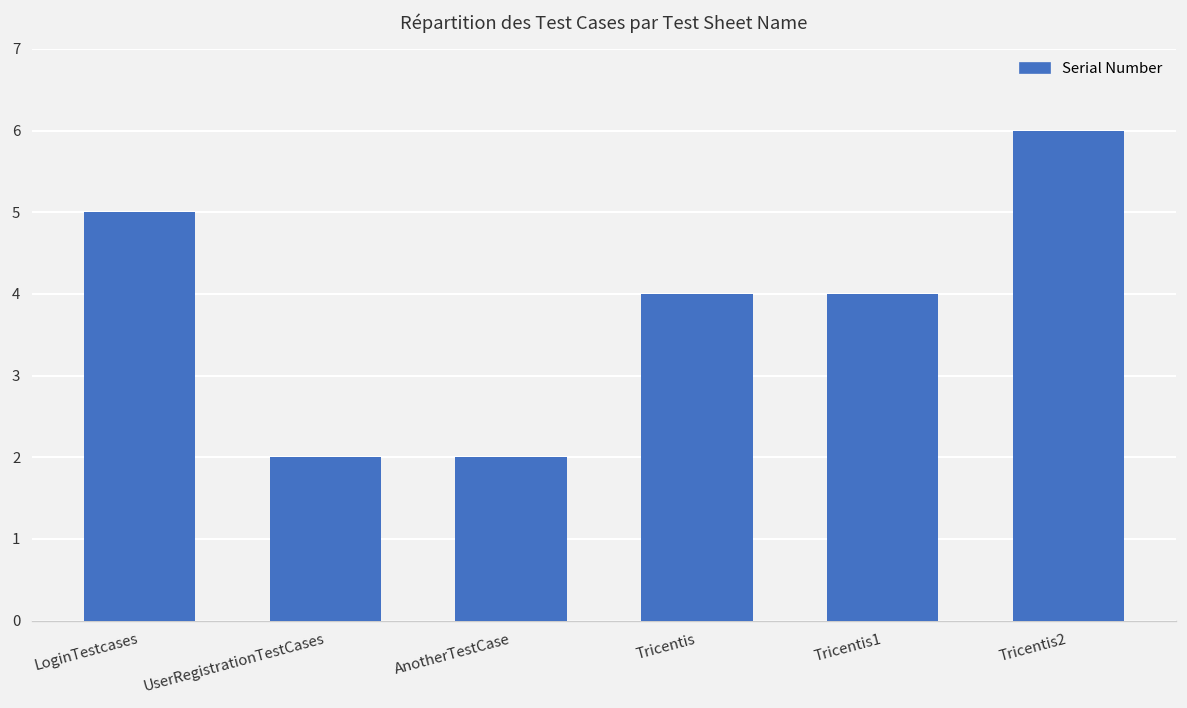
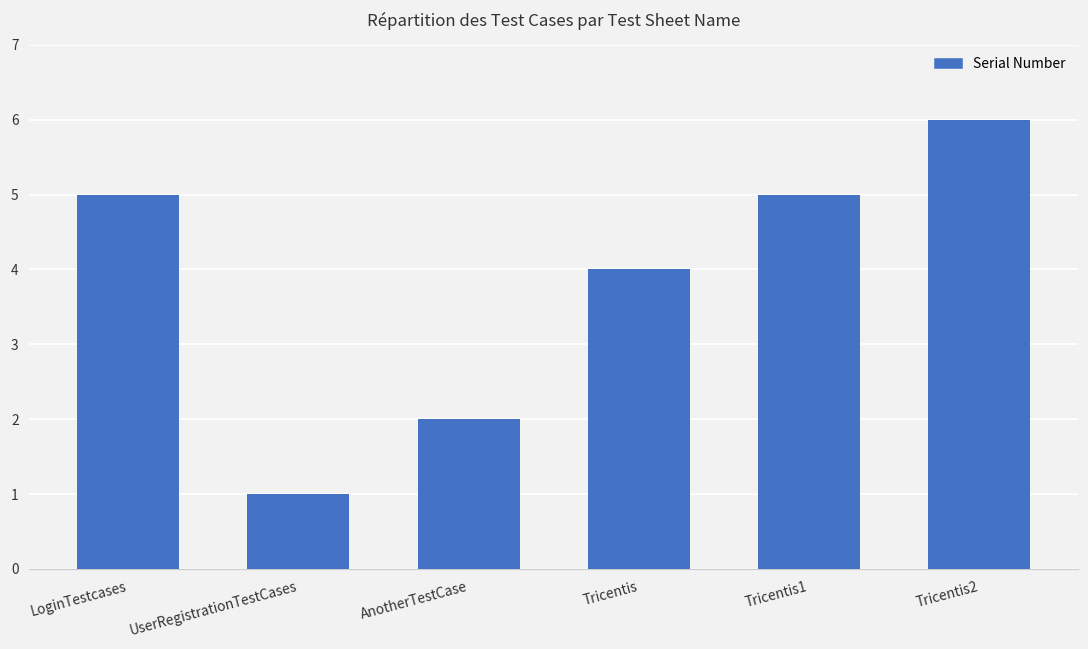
UserRegistrationTestCases: 2 -> 1
Tricentis1: 4 -> 5
